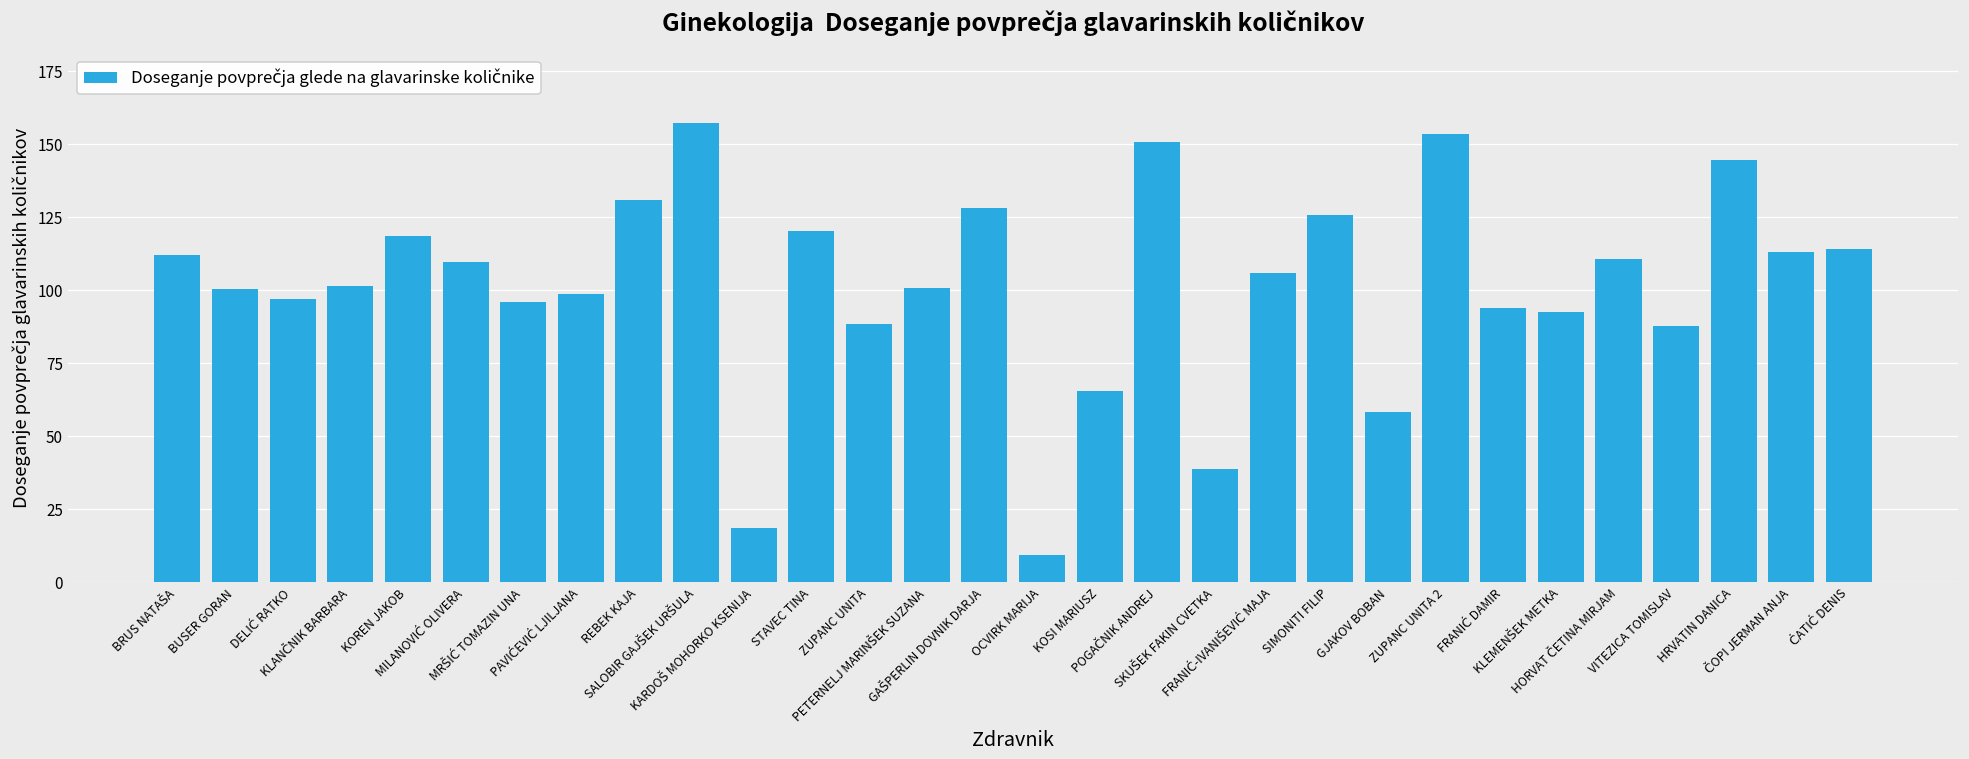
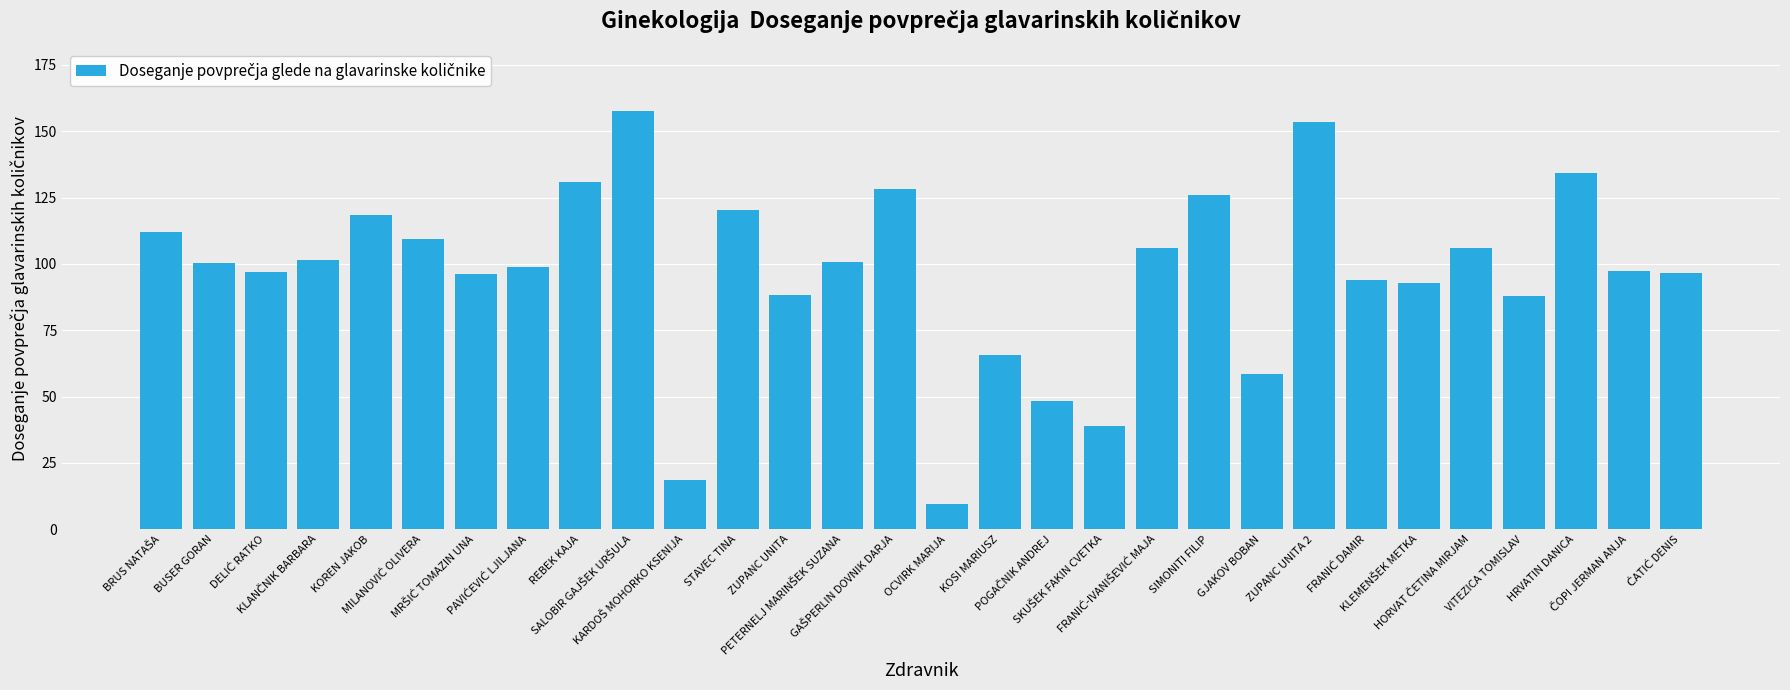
POGAČNIK ANDREJ: 151 -> 48
HORVAT ČETINA MIRJAM: 111 -> 106
HRVATIN DANICA: 145 -> 134
ČOPI JERMAN ANJA: 113 -> 97
ĆATIĆ DENIS: 114 -> 96
